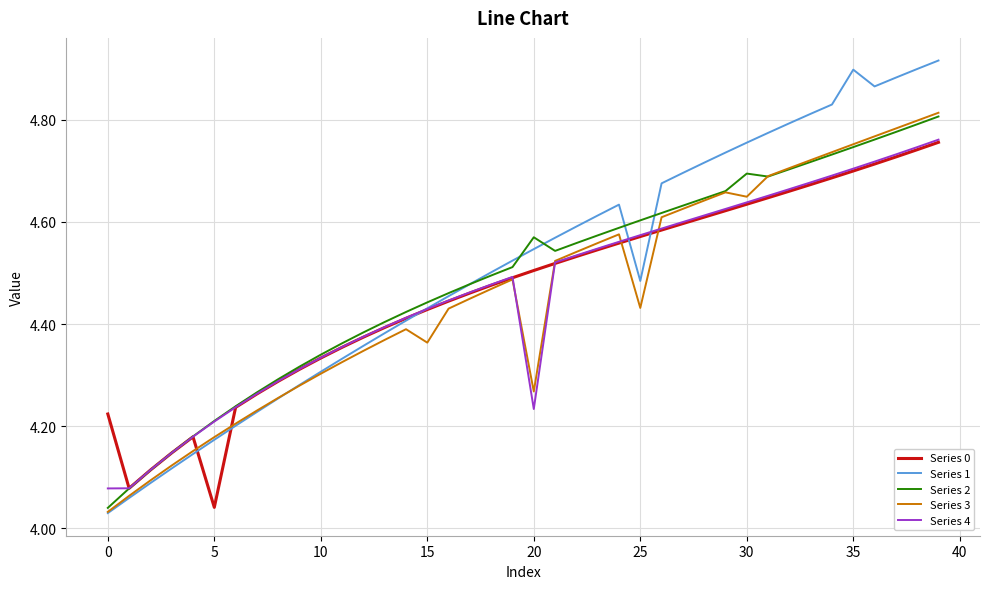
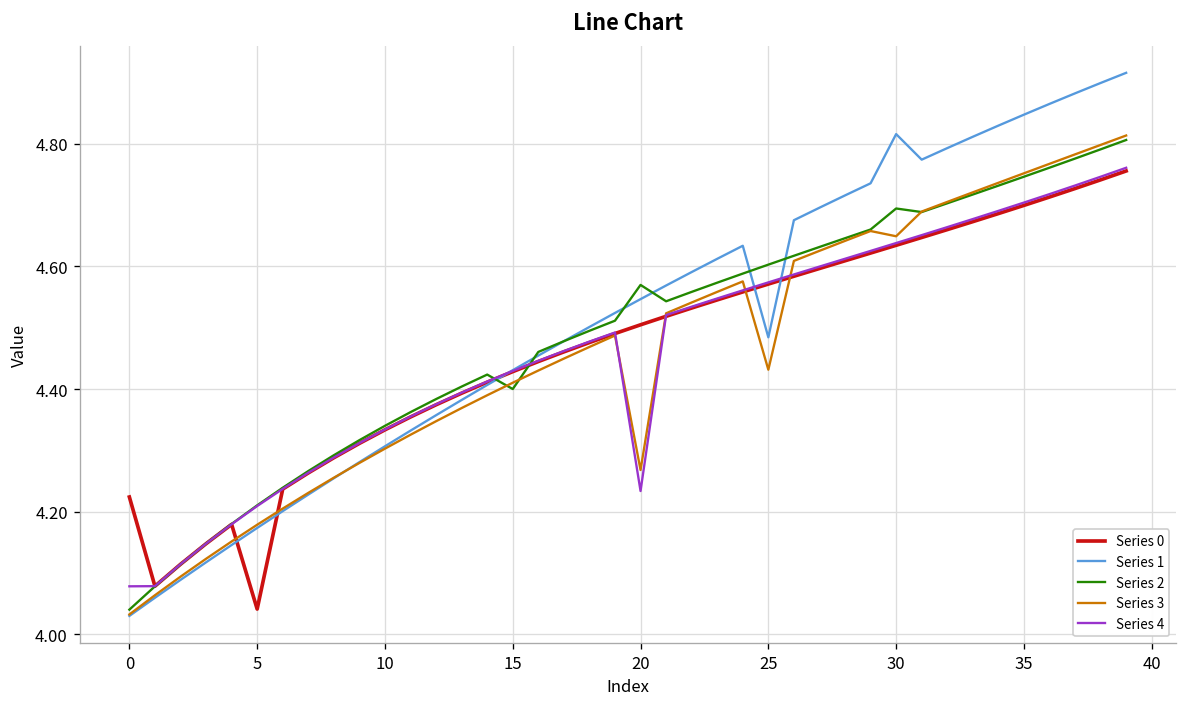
Series 2, 15: 4.44 -> 4.40
Series 3, 15: 4.36 -> 4.41
Series 1, 30: 4.75 -> 4.82
Series 1, 35: 4.90 -> 4.85
